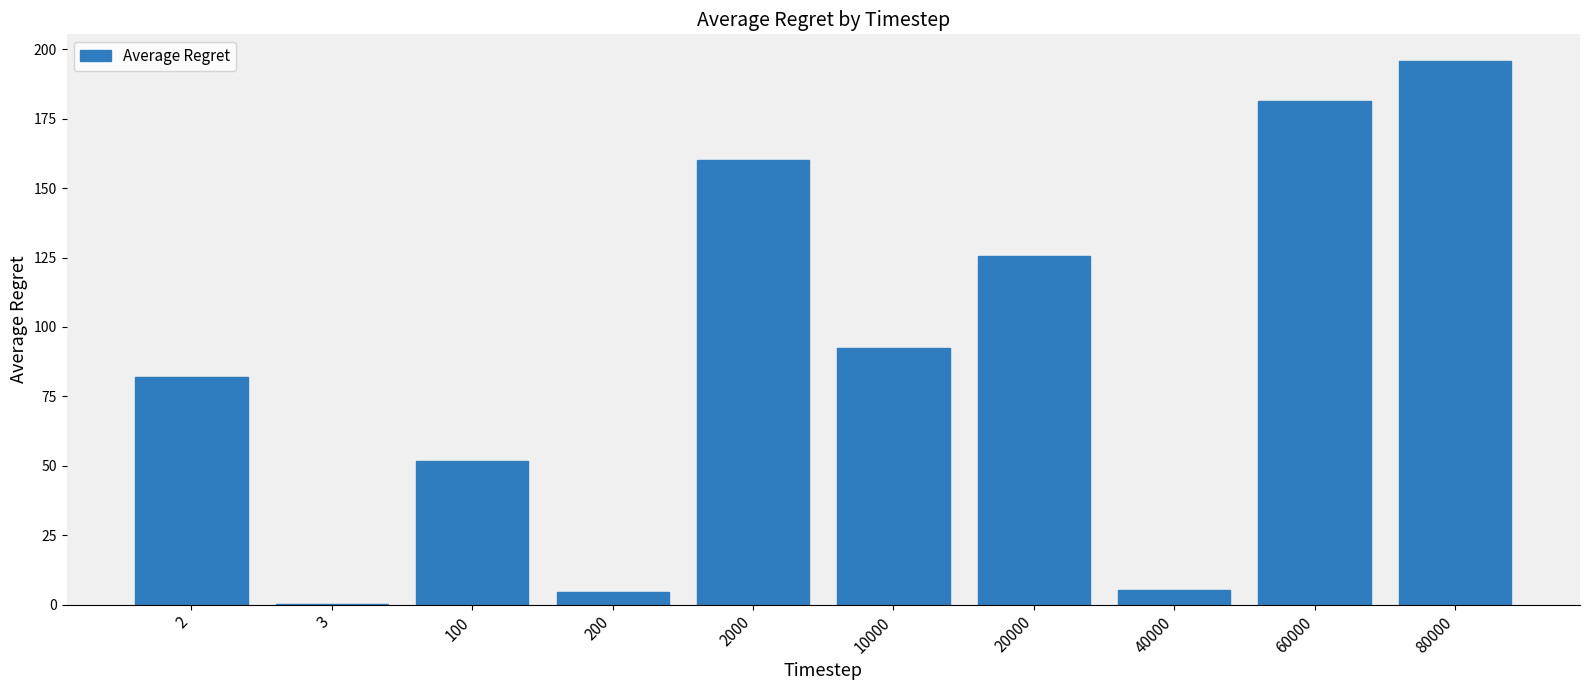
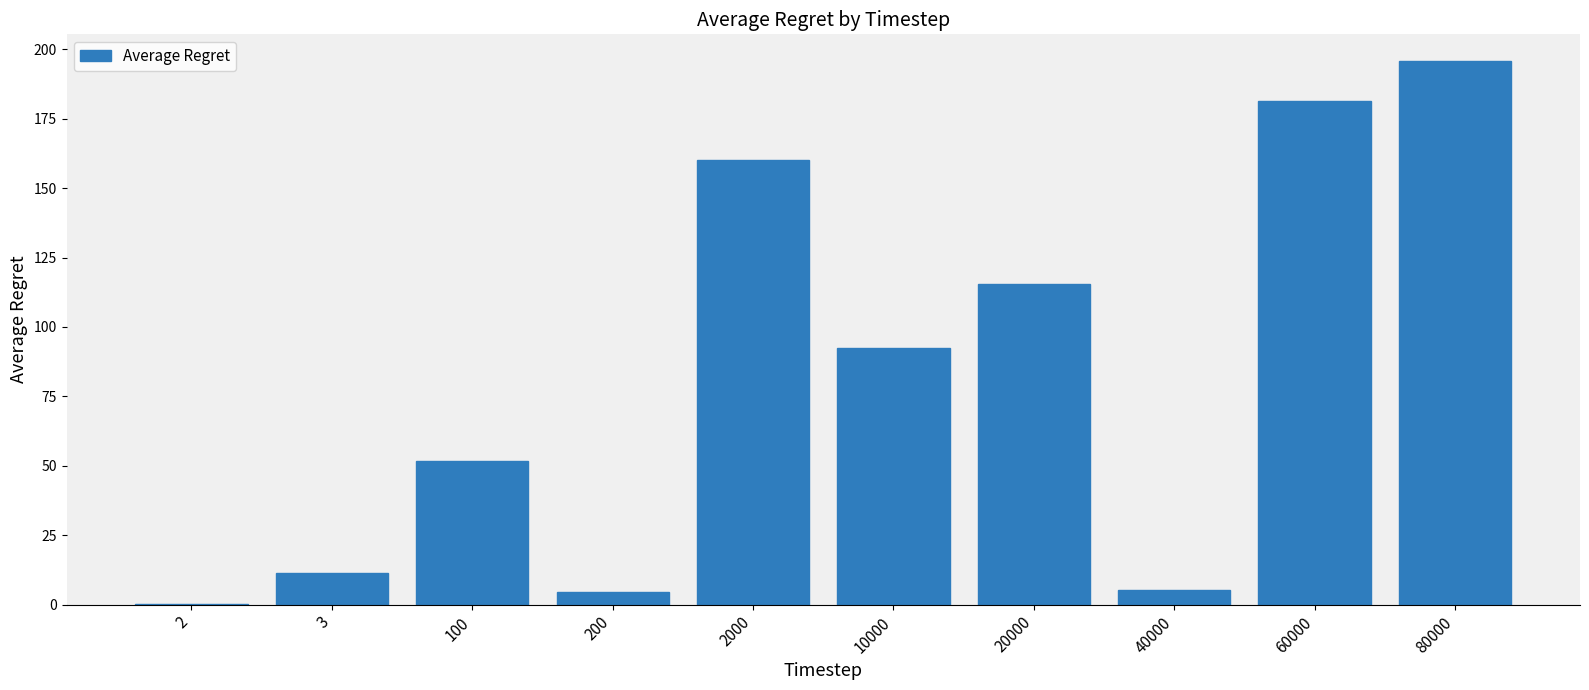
2: 82 -> 0
3: 0 -> 12
20000: 125 -> 115
